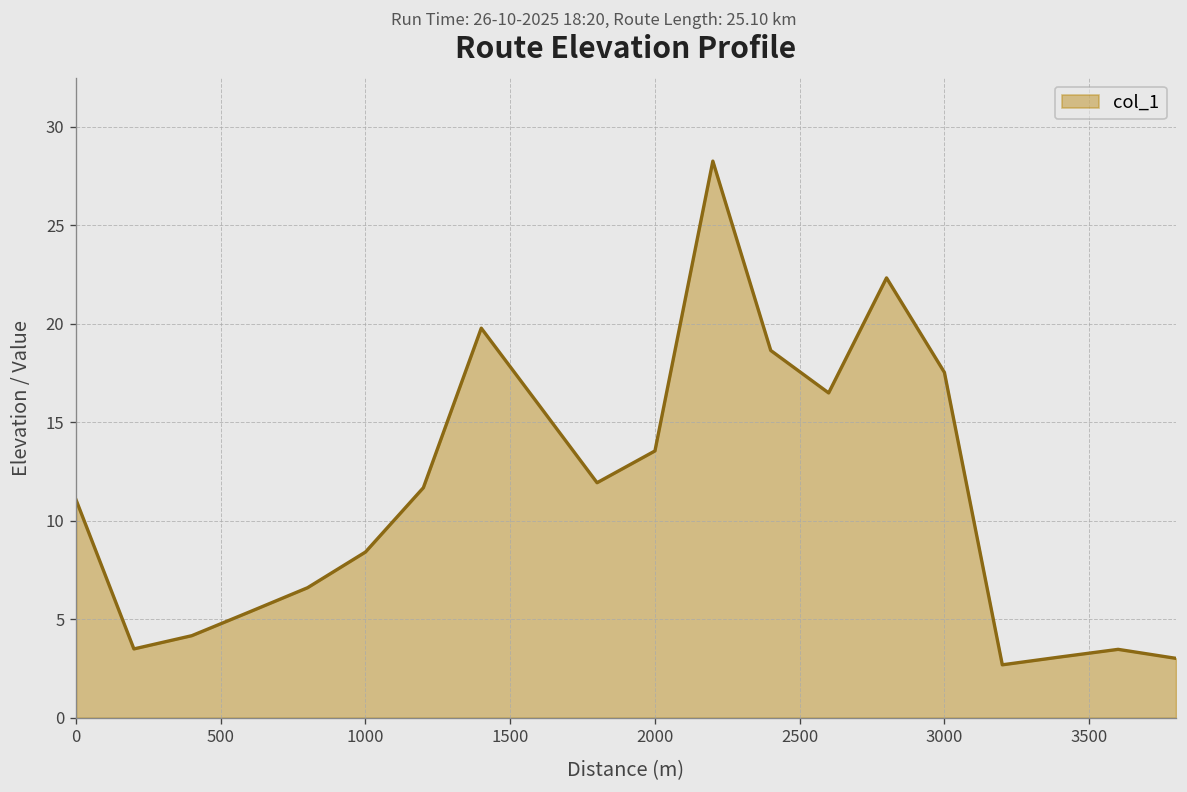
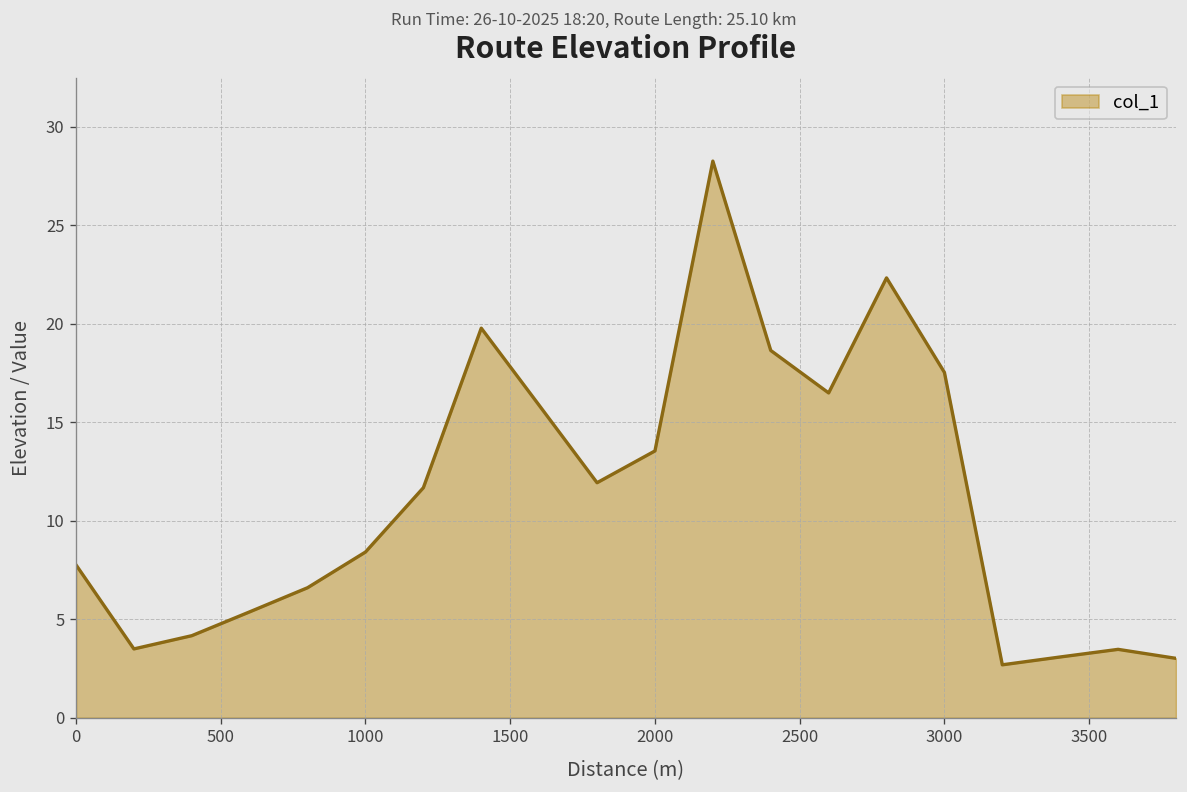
0: 11.1 -> 7.8
